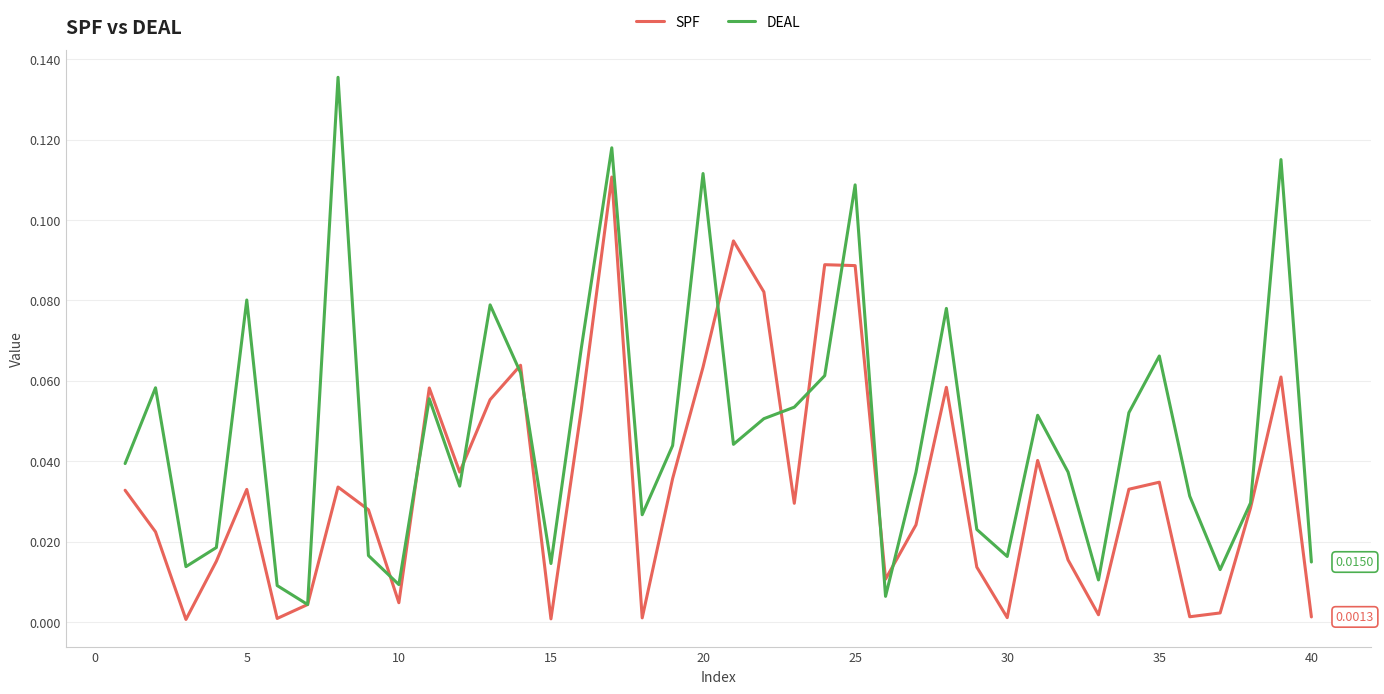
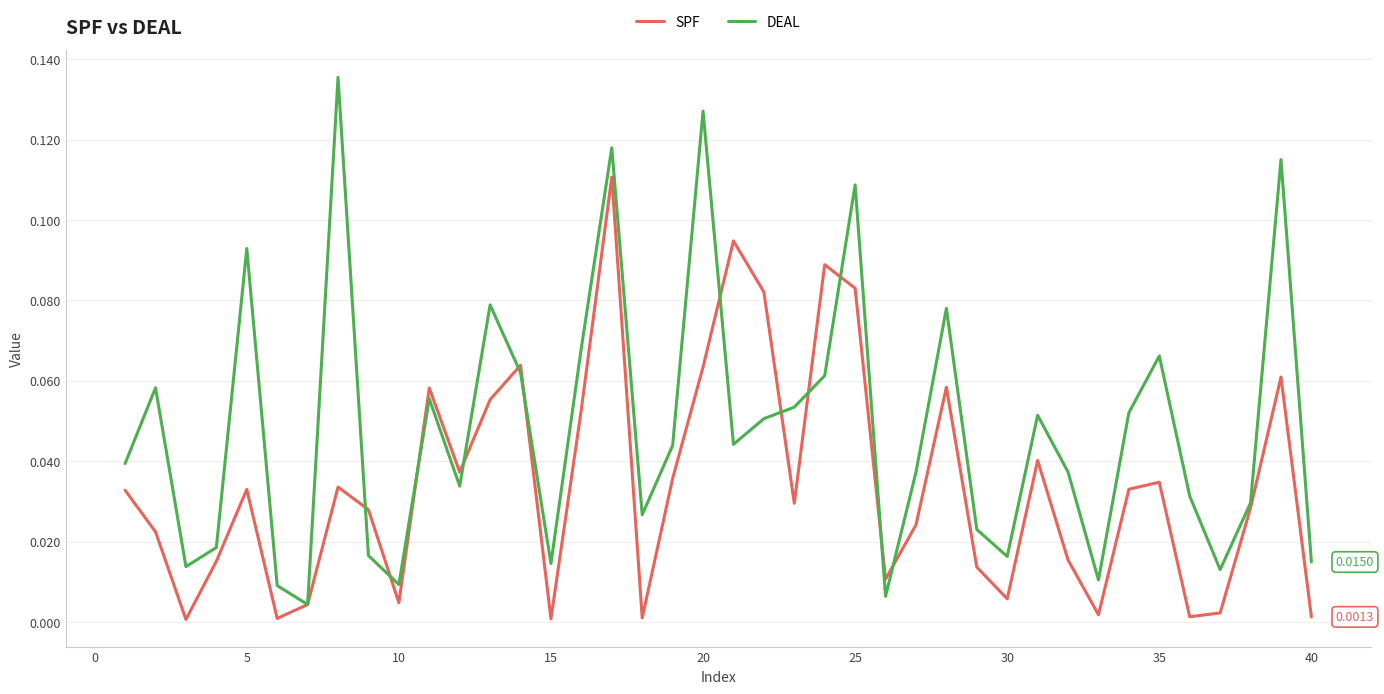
DEAL, 5: 0.080 -> 0.093
DEAL, 20: 0.112 -> 0.127
SPF, 25: 0.089 -> 0.083
SPF, 30: 0.001 -> 0.006
